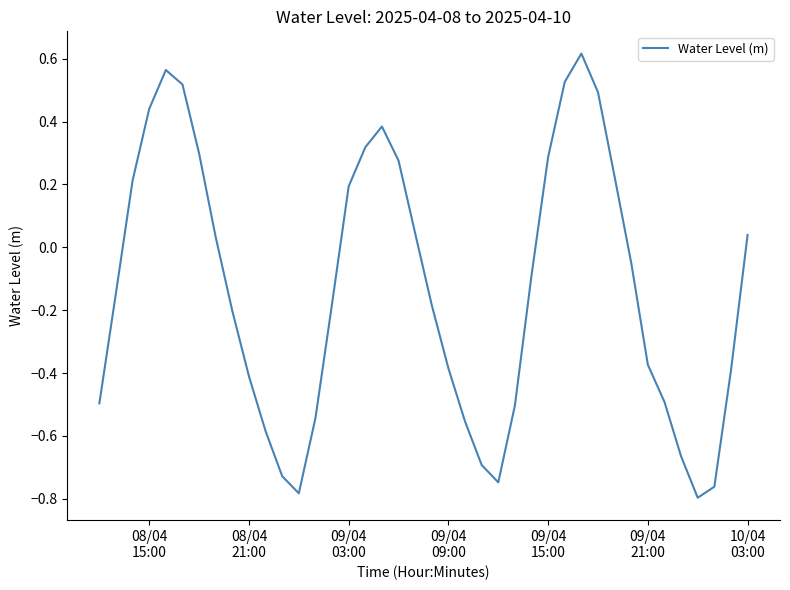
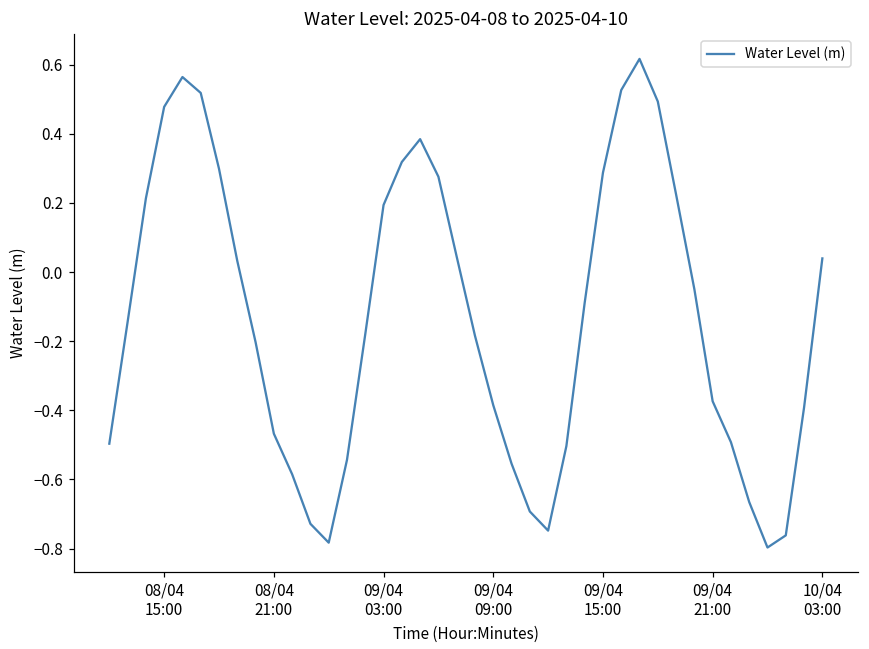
08/04 15:00: 0.44 -> 0.48
08/04 21:00: -0.41 -> -0.47
